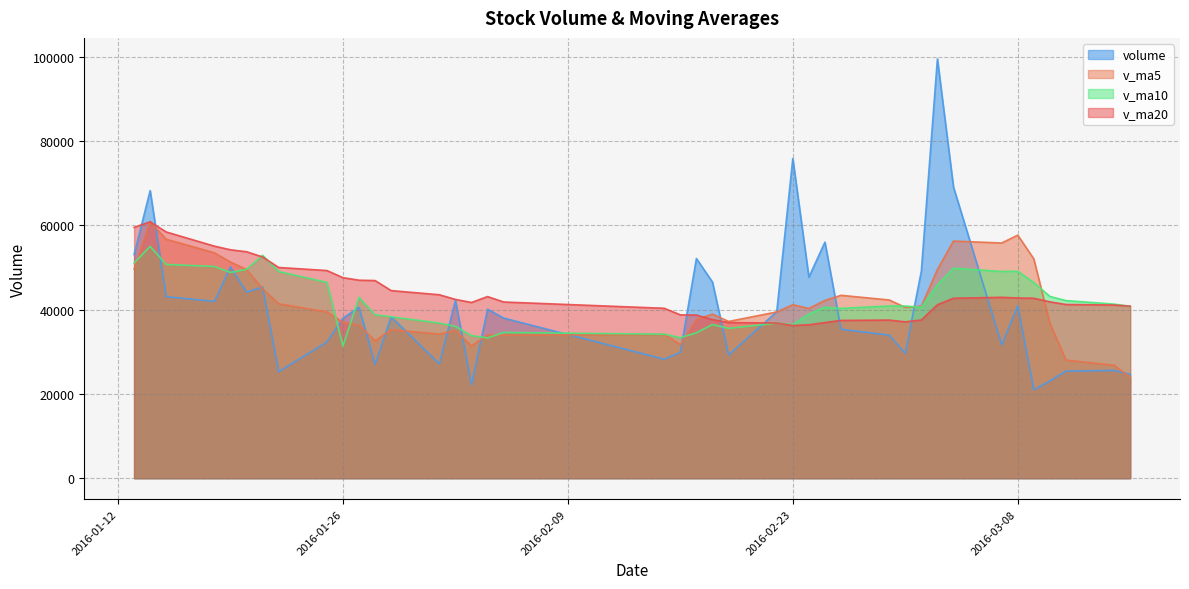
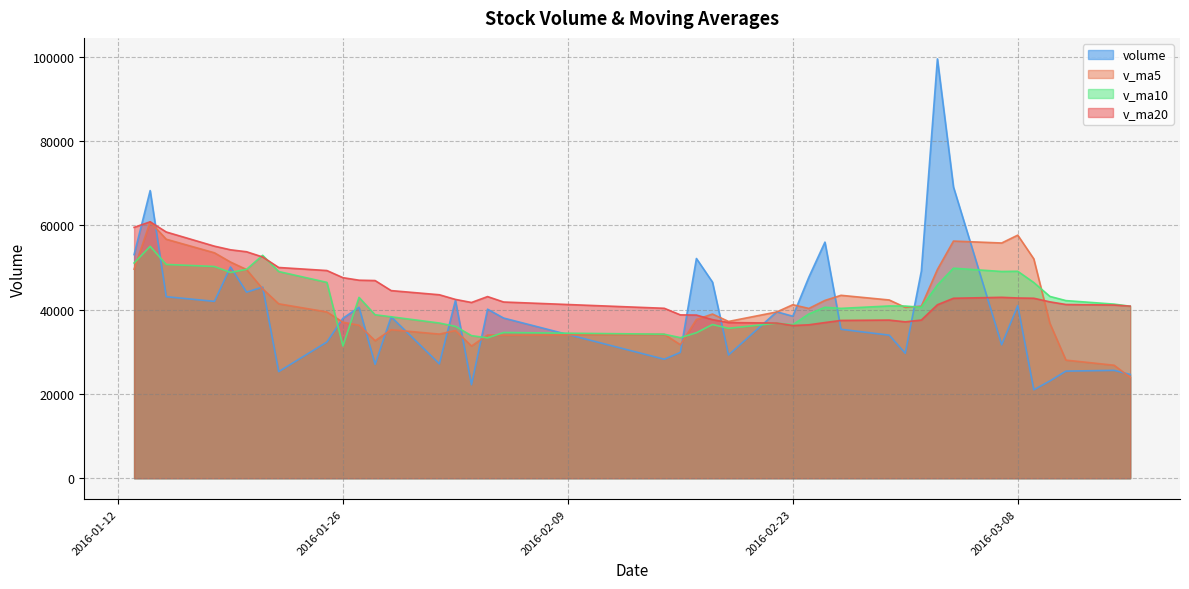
volume, 2016-02-23: 76000 -> 38000
